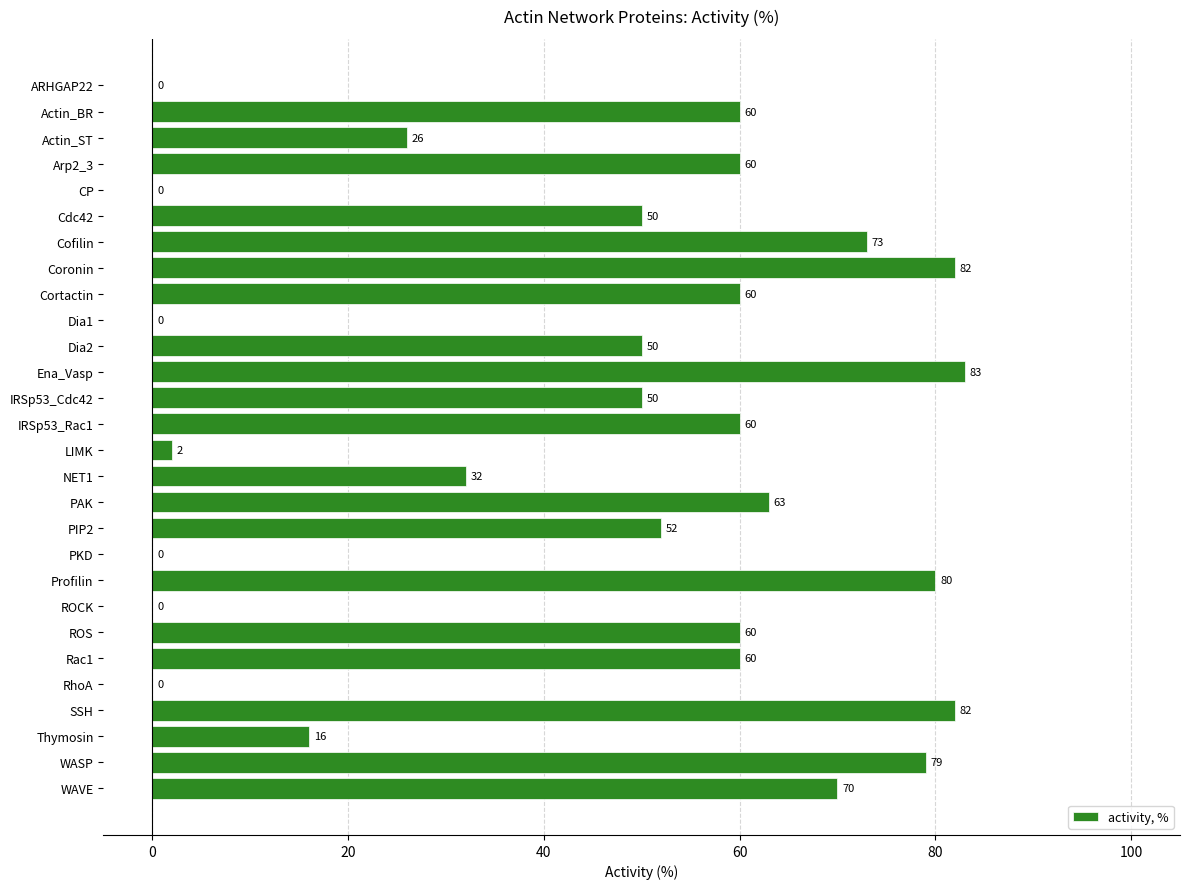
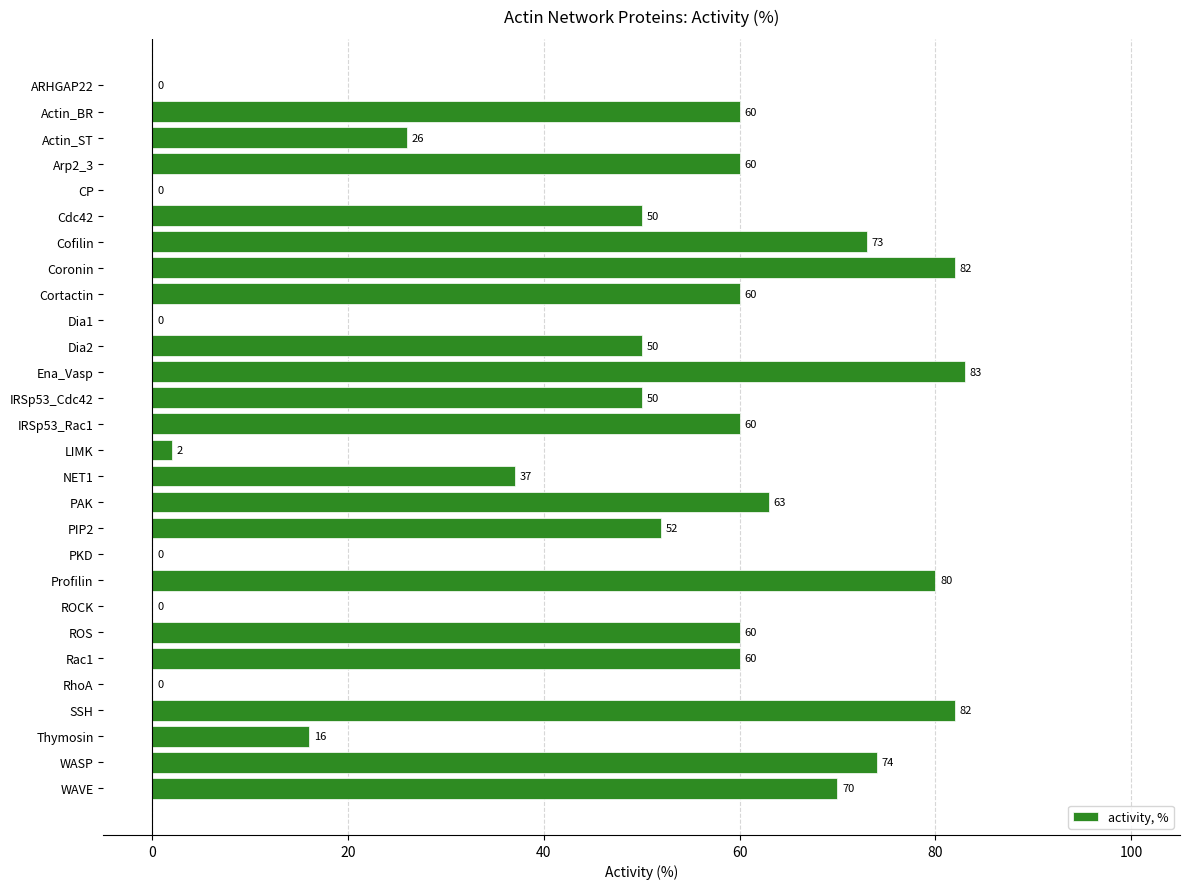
NET1: 32 -> 37
WASP: 79 -> 74
